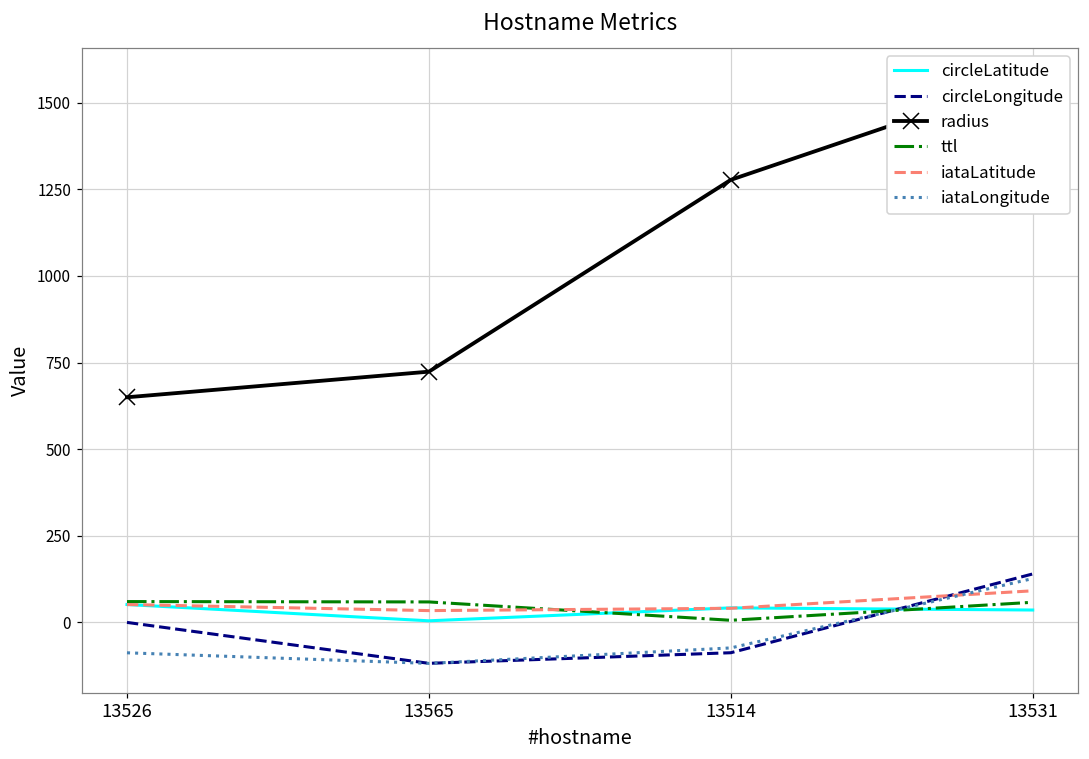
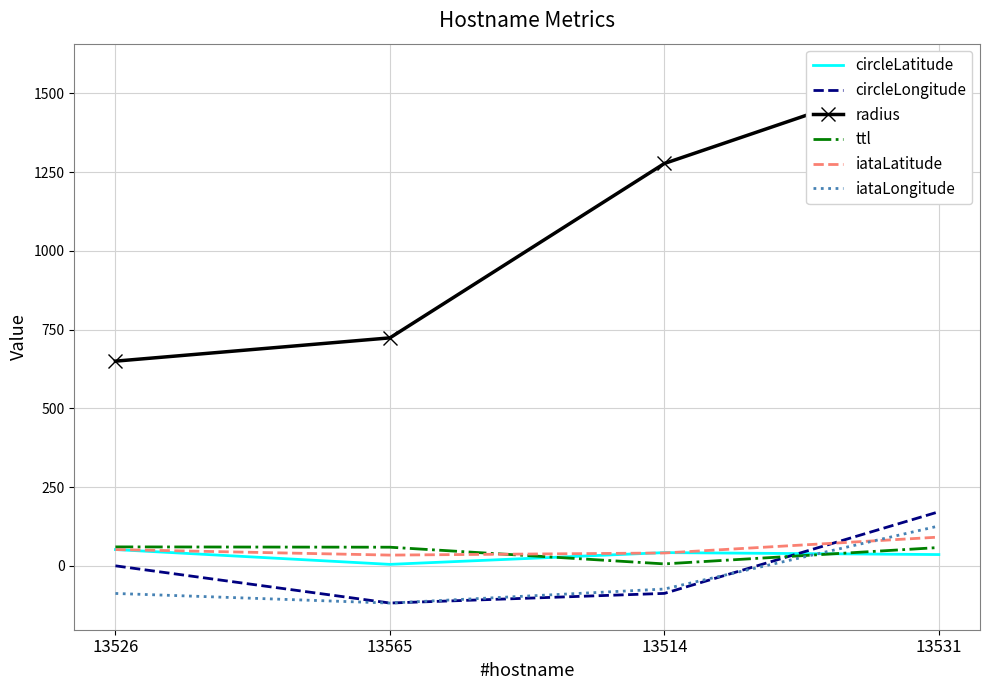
circleLongitude, 13531: 140 -> 170
